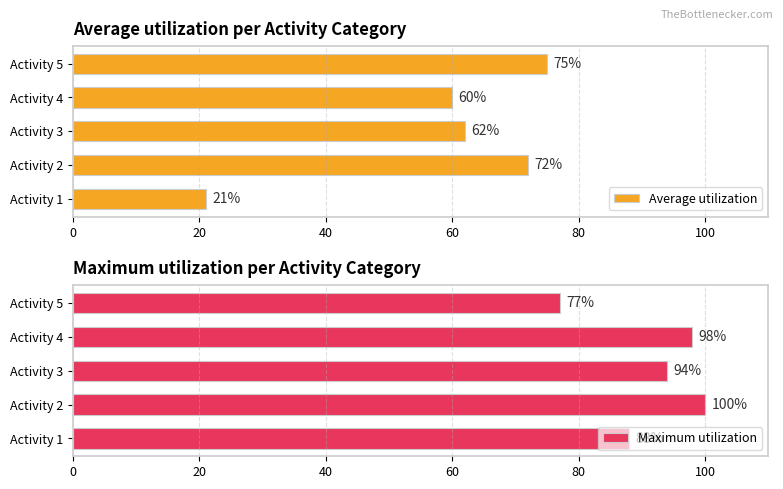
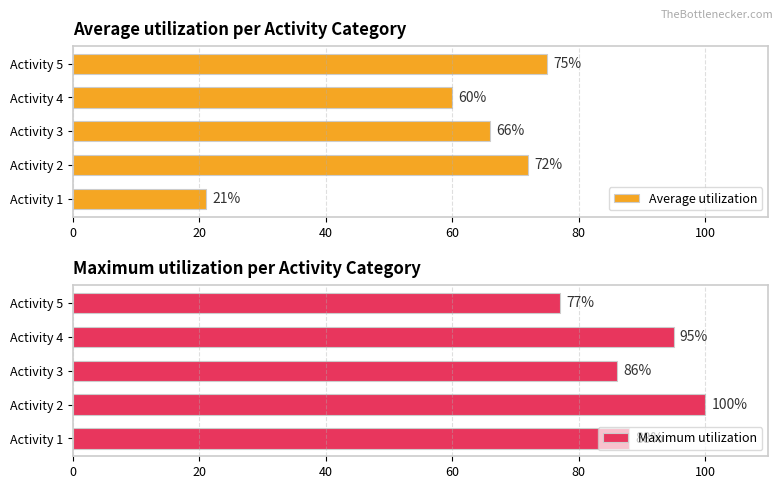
Average utilization per Activity Category, Activity 3: 62% -> 66%
Maximum utilization per Activity Category, Activity 4: 98% -> 95%
Maximum utilization per Activity Category, Activity 3: 94% -> 86%
